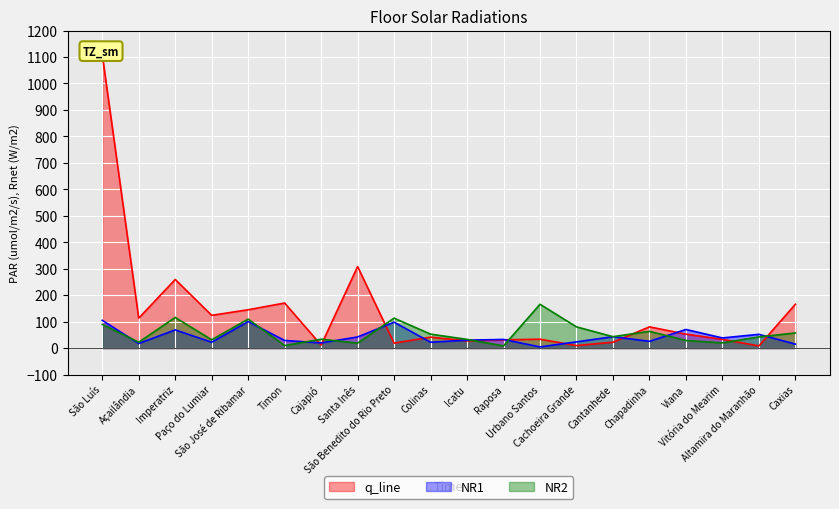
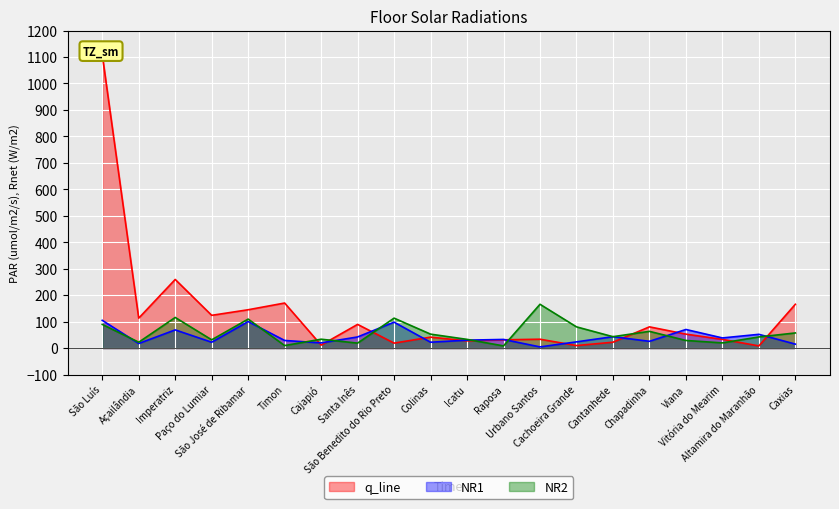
q_line, Santa Inês: 310 -> 90
